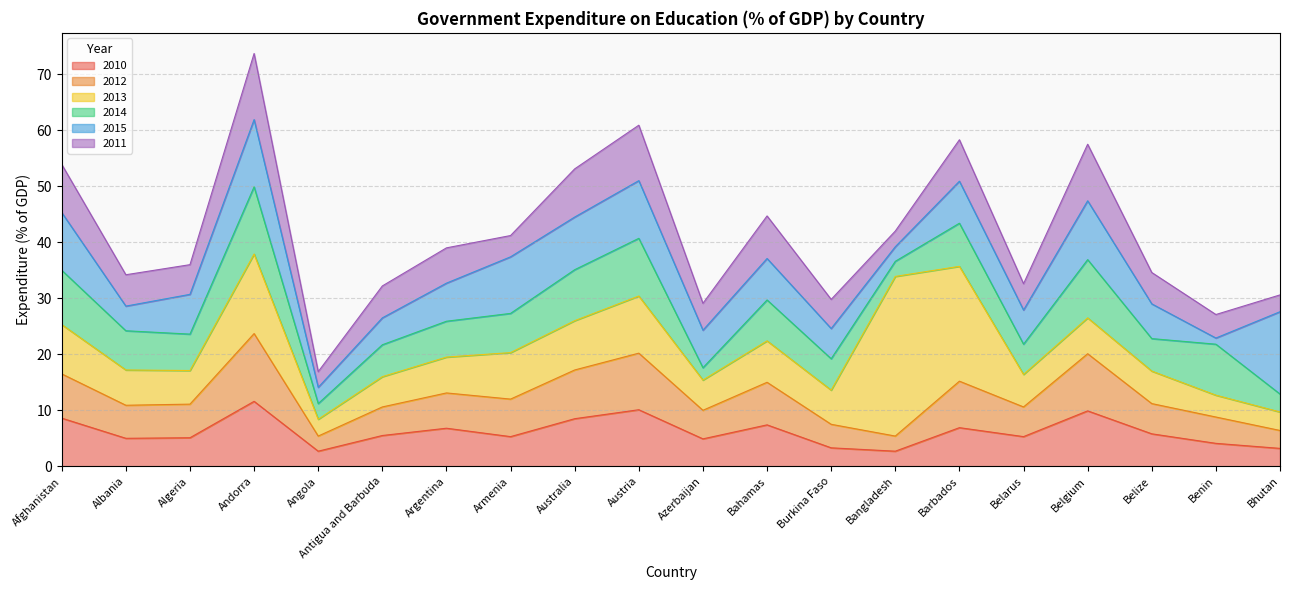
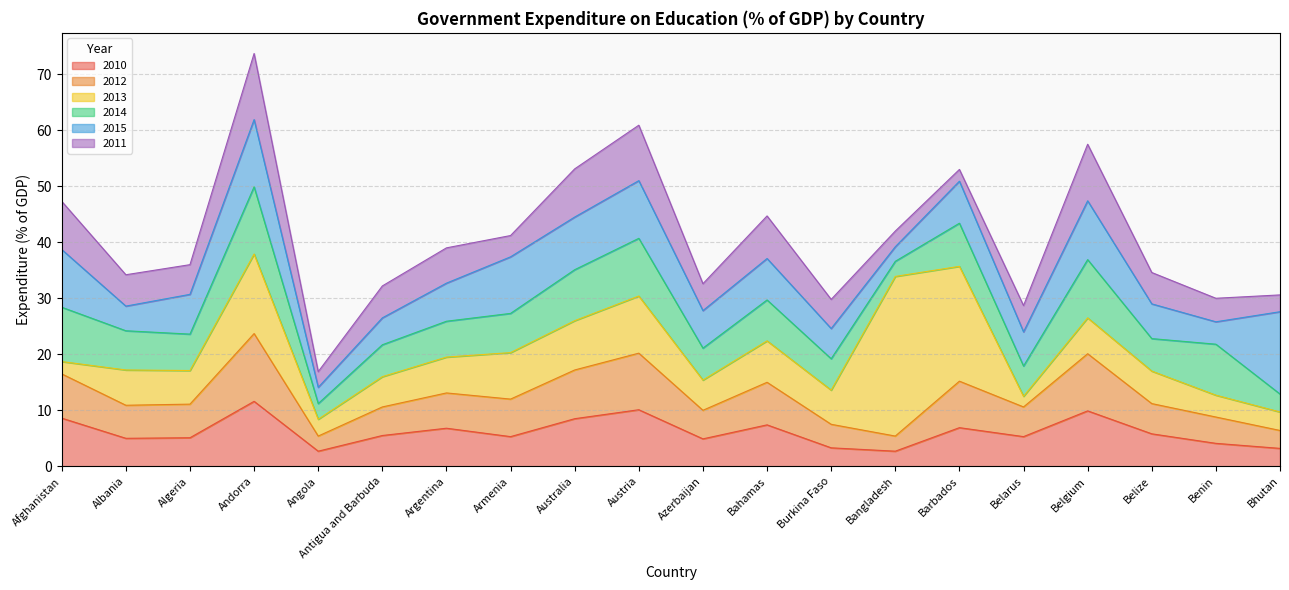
2013, Afghanistan: 9 -> 2
2014, Azerbaijan: 2 -> 6
2011, Barbados: 7 -> 2
2013, Belarus: 6 -> 2
2015, Benin: 1 -> 4
